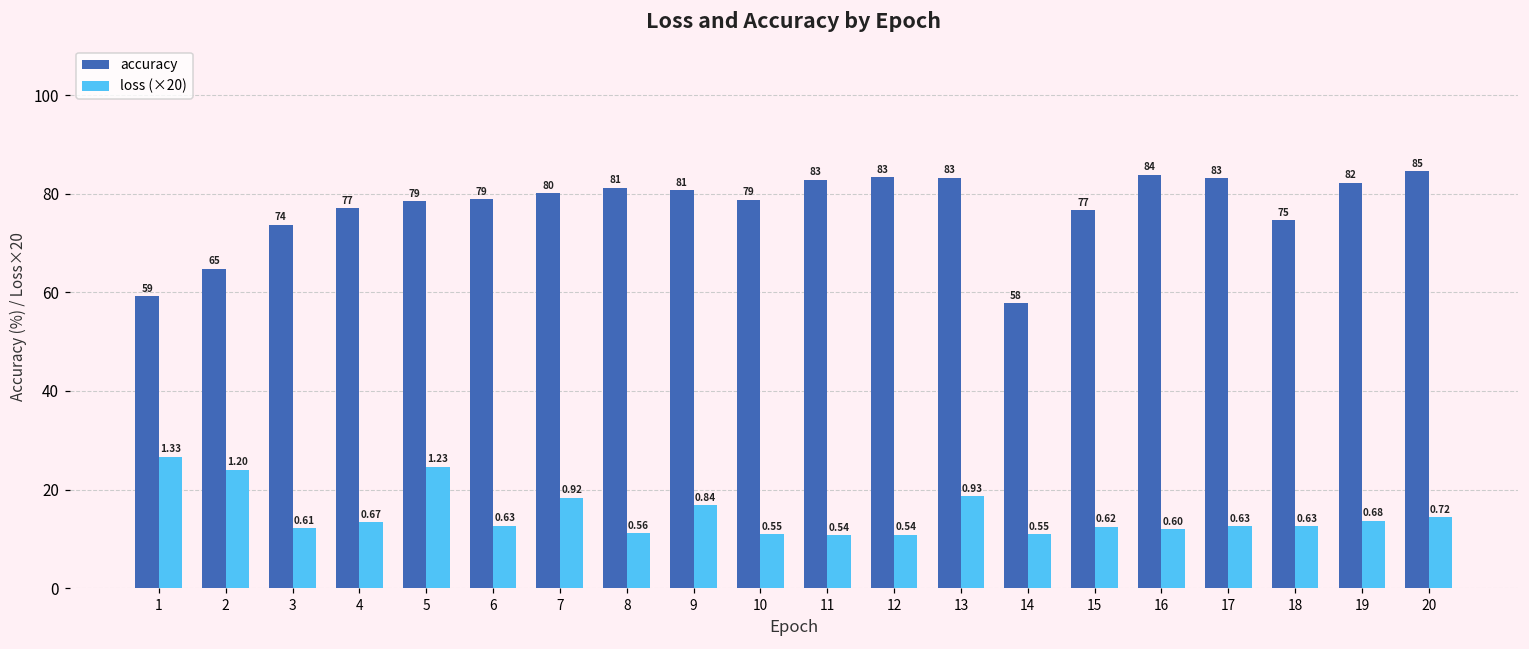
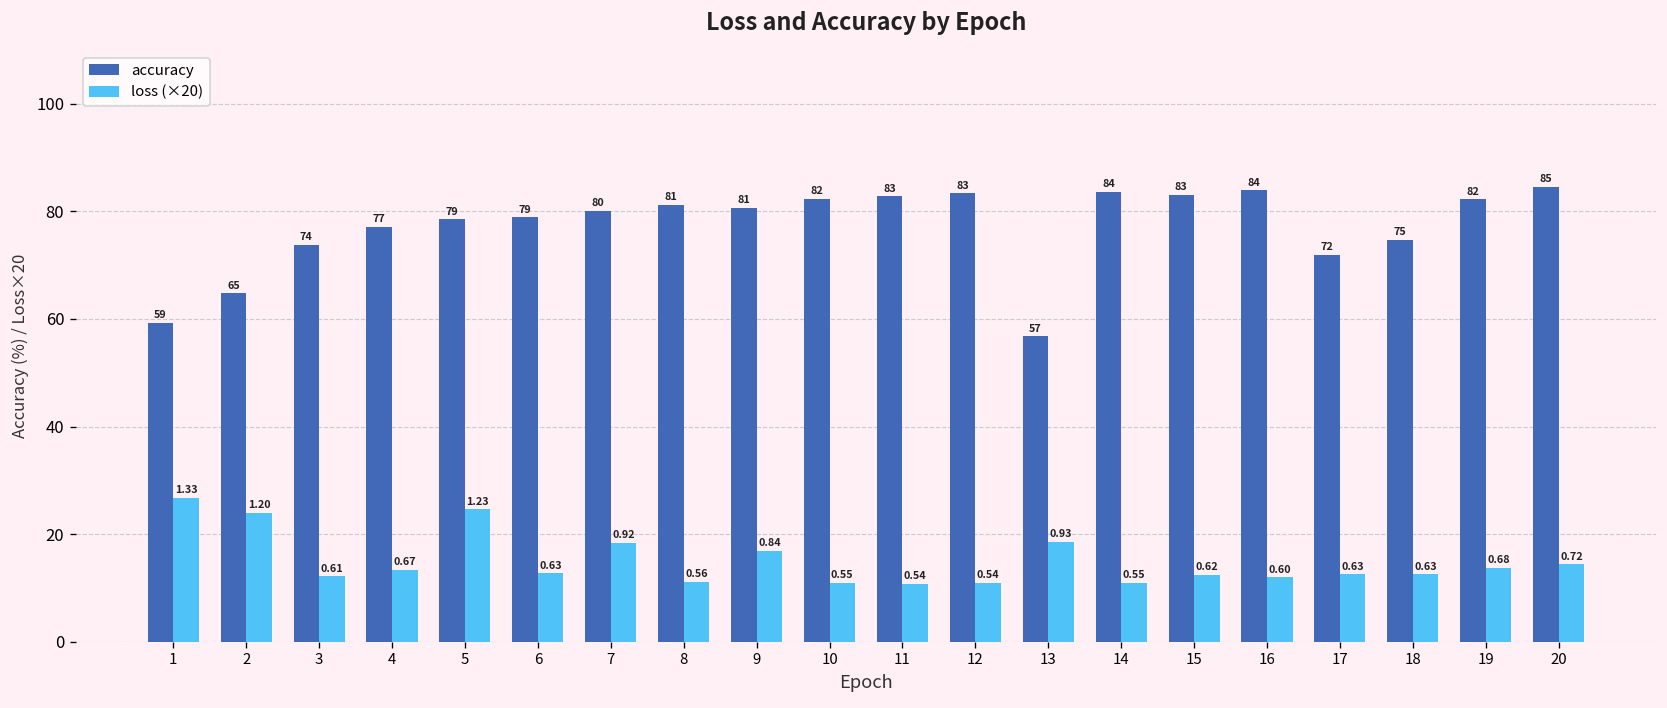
accuracy, 10: 79 -> 82
accuracy, 13: 83 -> 57
accuracy, 14: 58 -> 84
accuracy, 15: 77 -> 83
accuracy, 17: 83 -> 72
